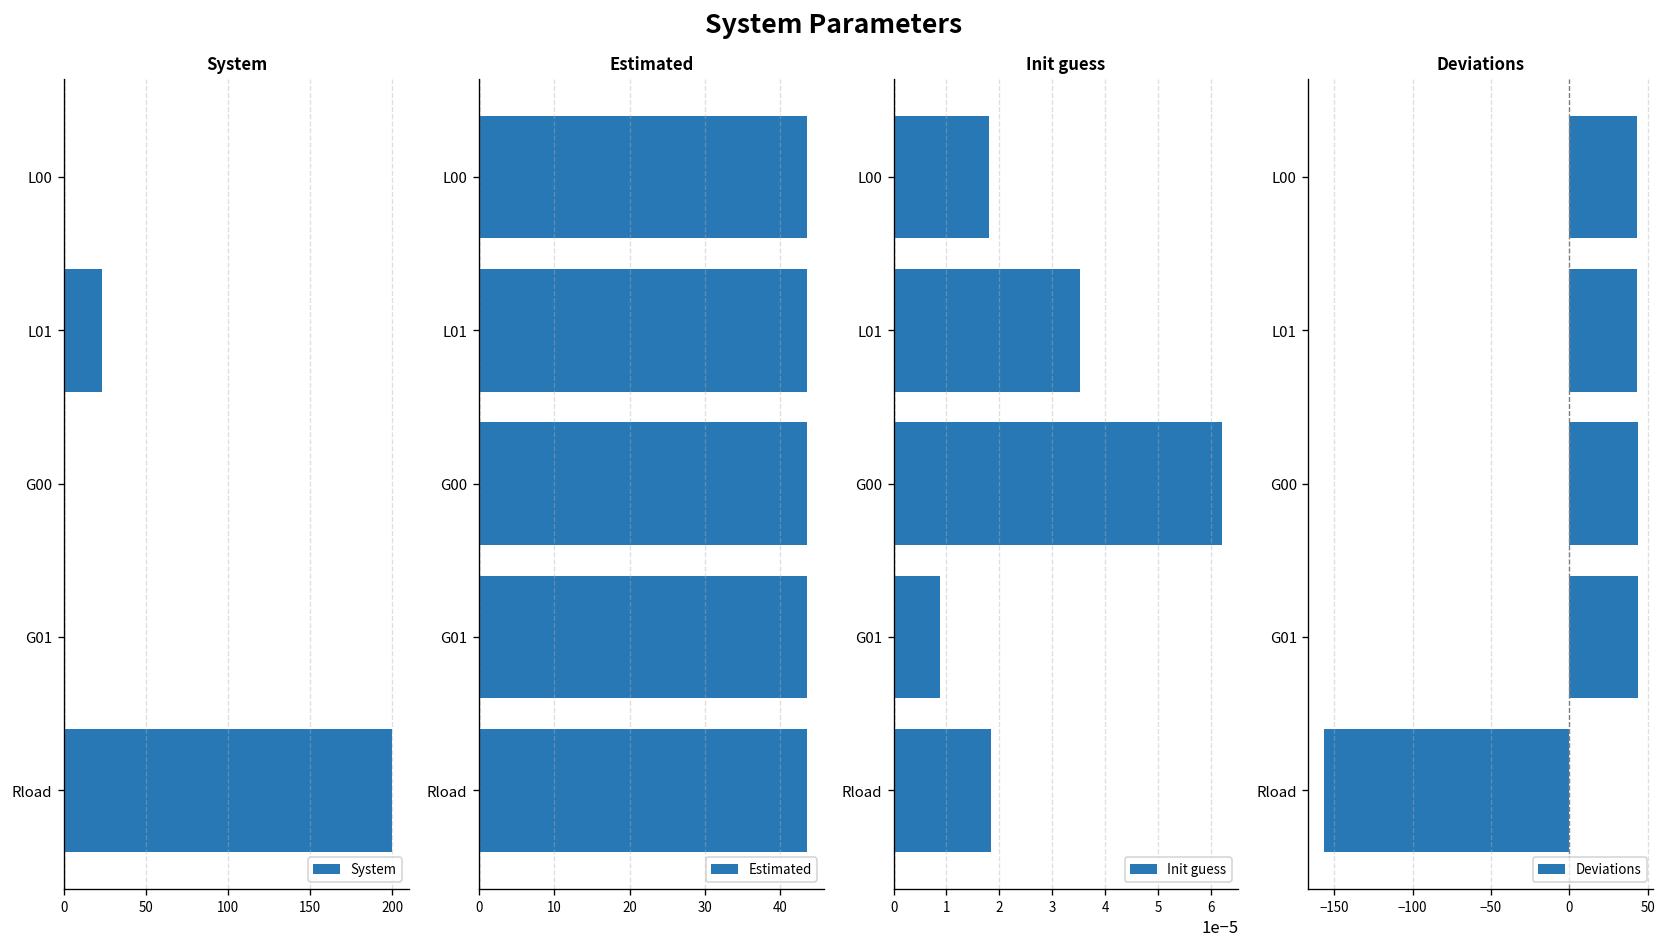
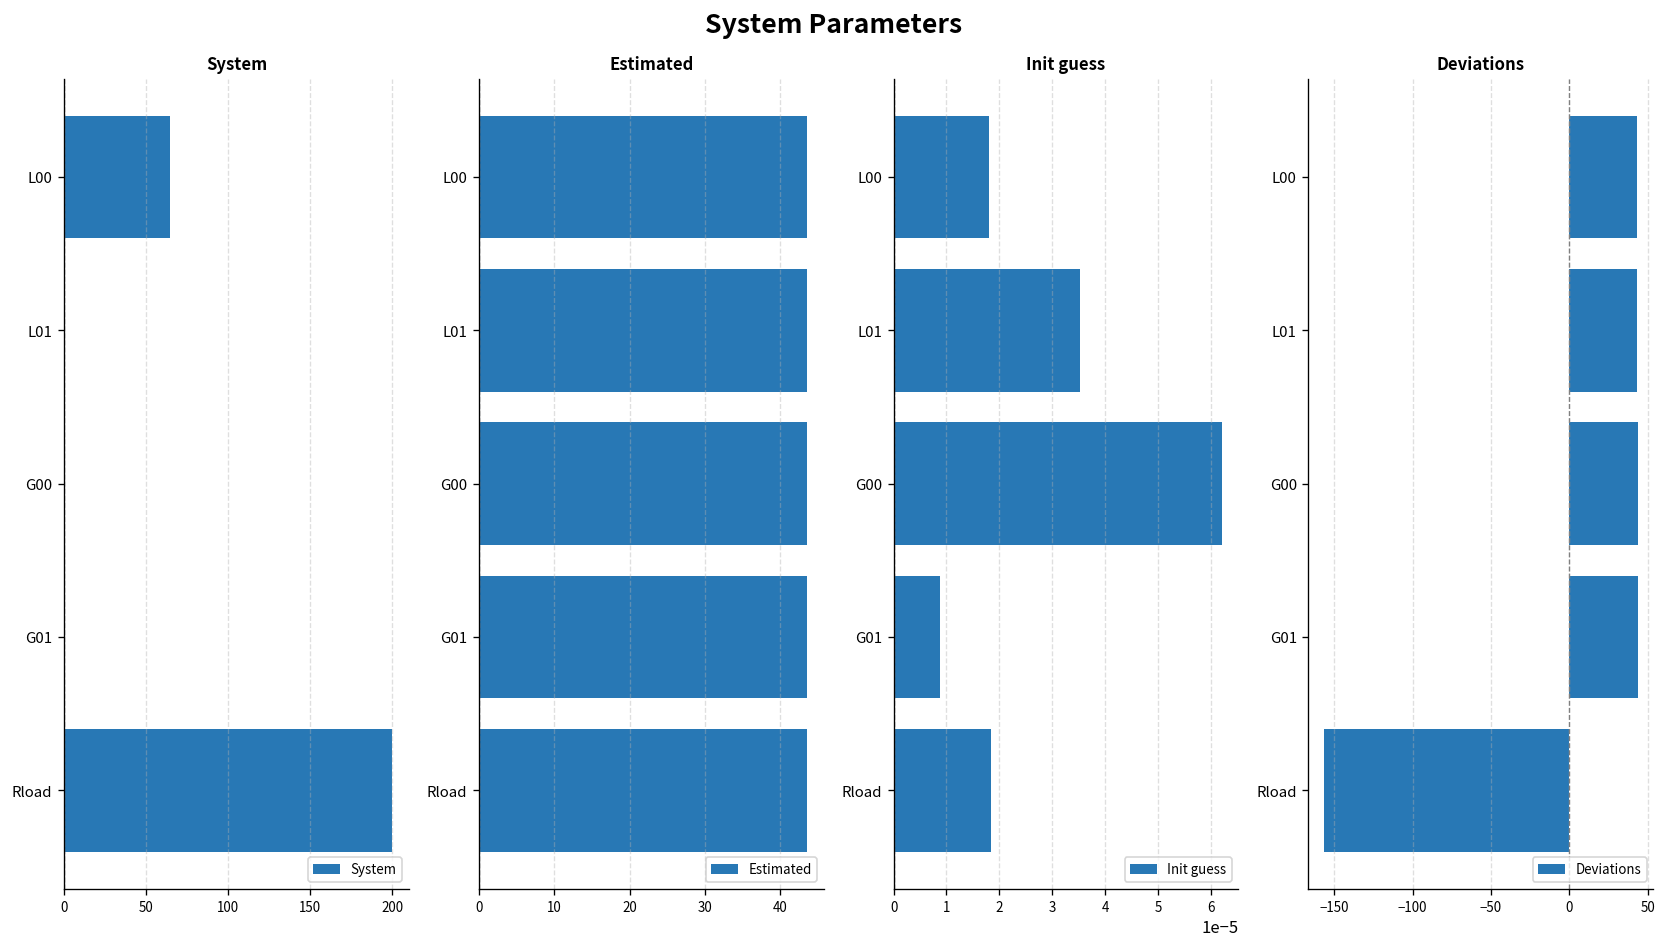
System, L00: 0 -> 65
System, L01: 23 -> 0
